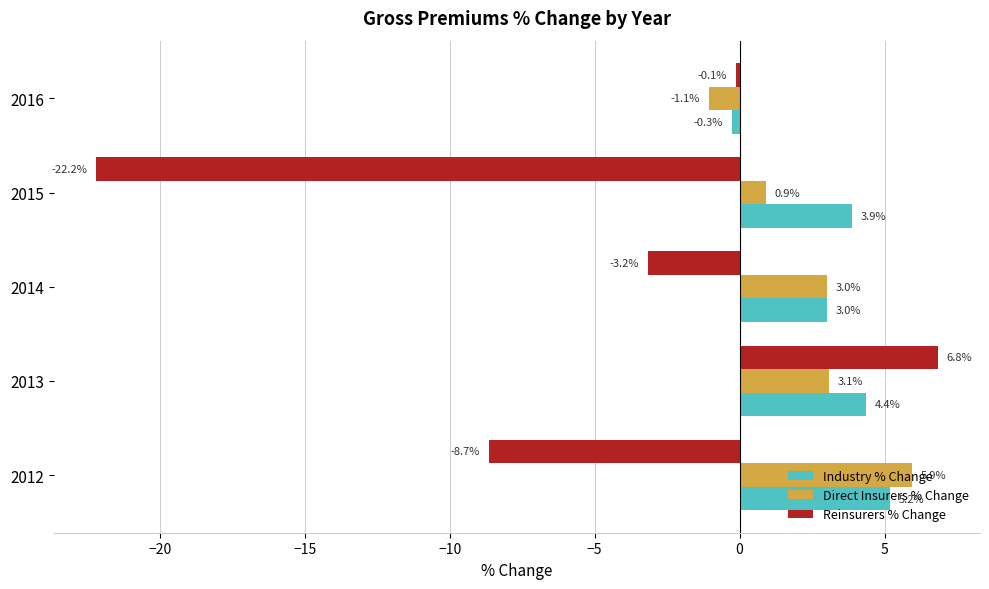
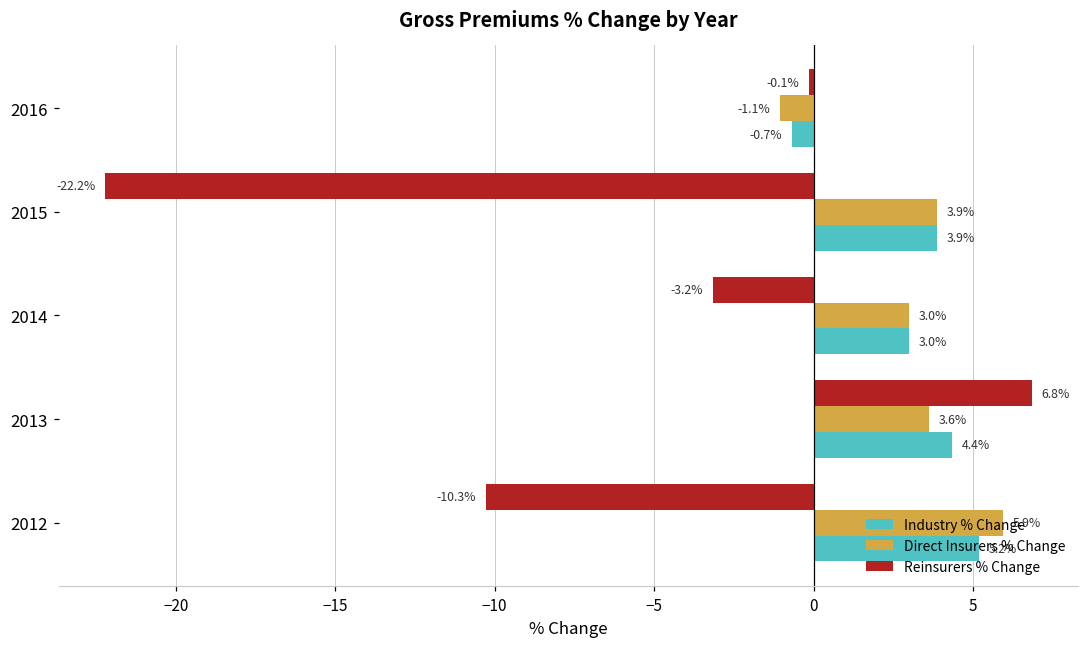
Industry % Change, 2016: -0.3% -> -0.7%
Direct Insurers % Change, 2015: 0.9% -> 3.9%
Direct Insurers % Change, 2013: 3.1% -> 3.6%
Reinsurers % Change, 2012: -8.7% -> -10.3%
